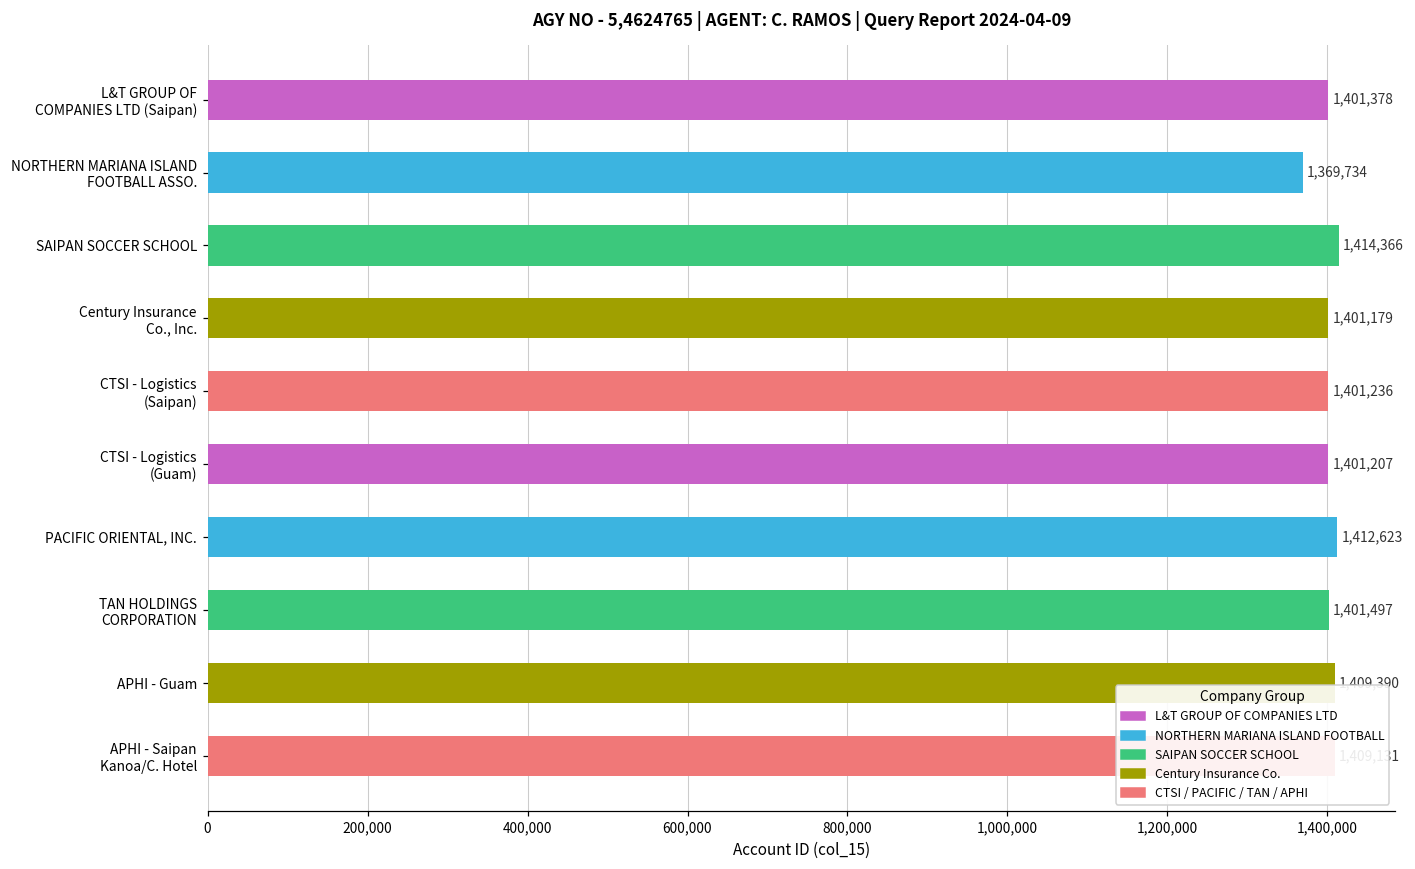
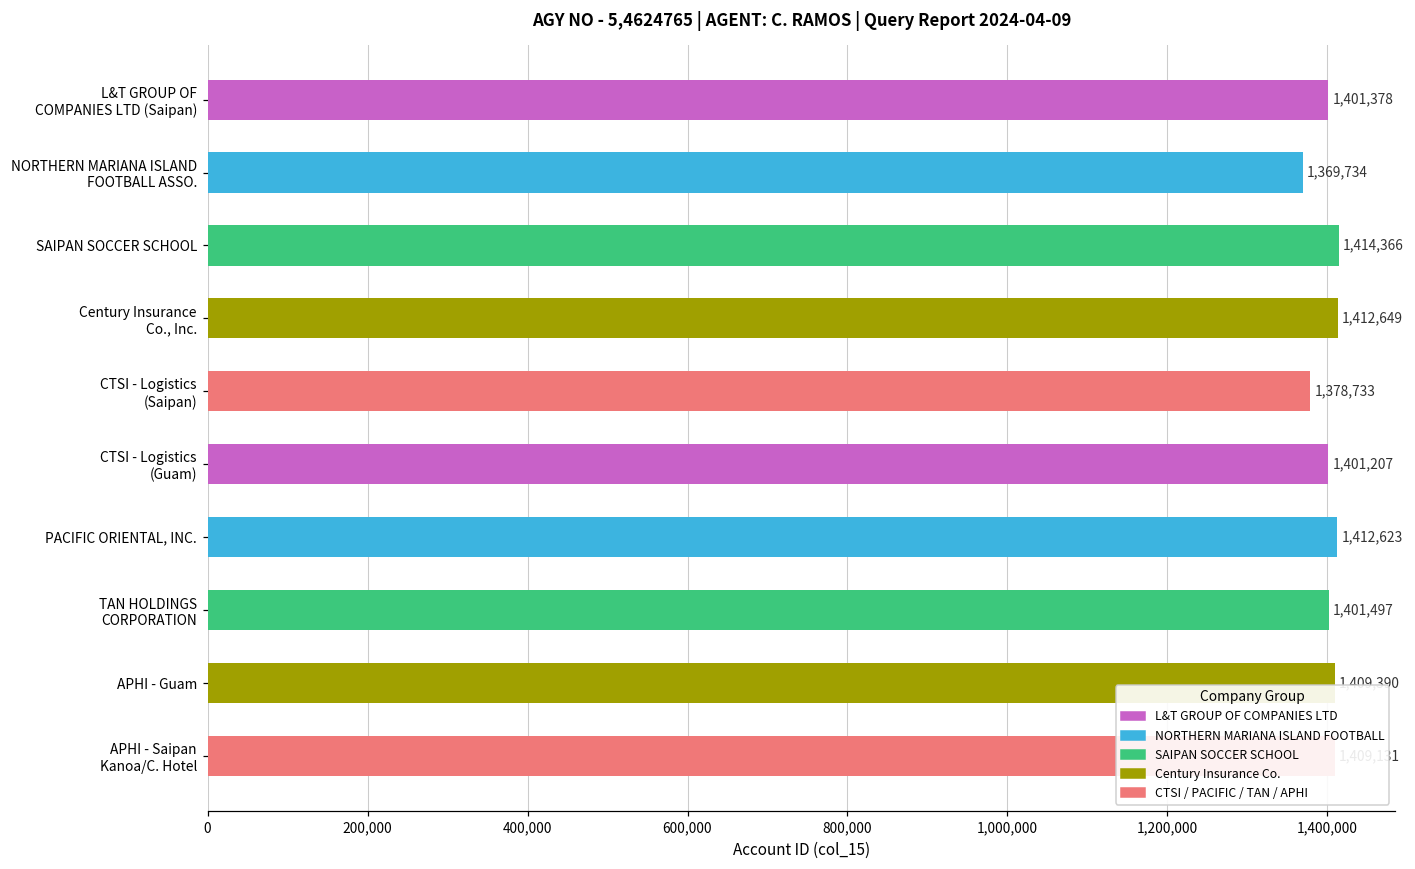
Century Insurance Co., Inc.: 1,401,179 -> 1,412,649
CTSI - Logistics (Saipan): 1,401,236 -> 1,378,733
